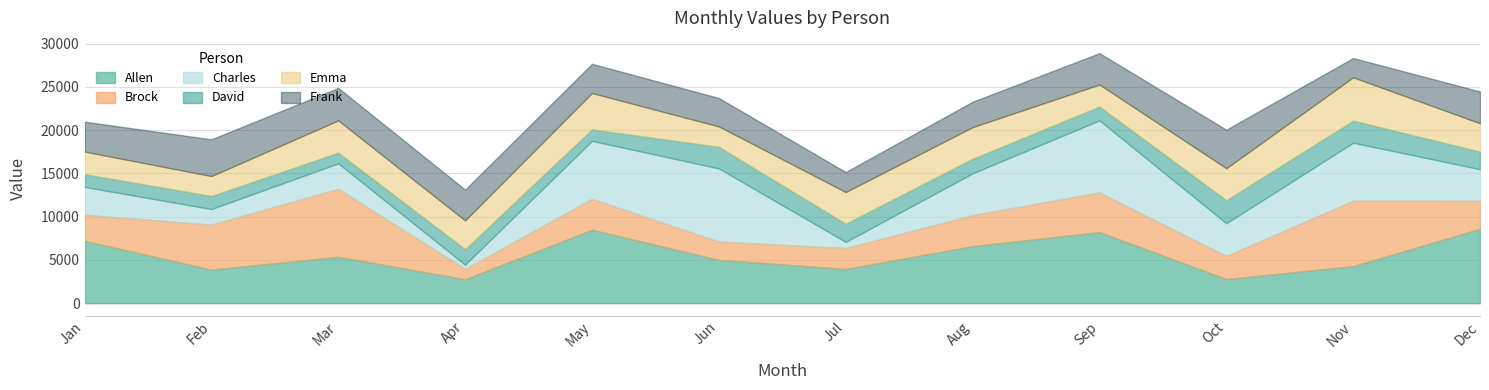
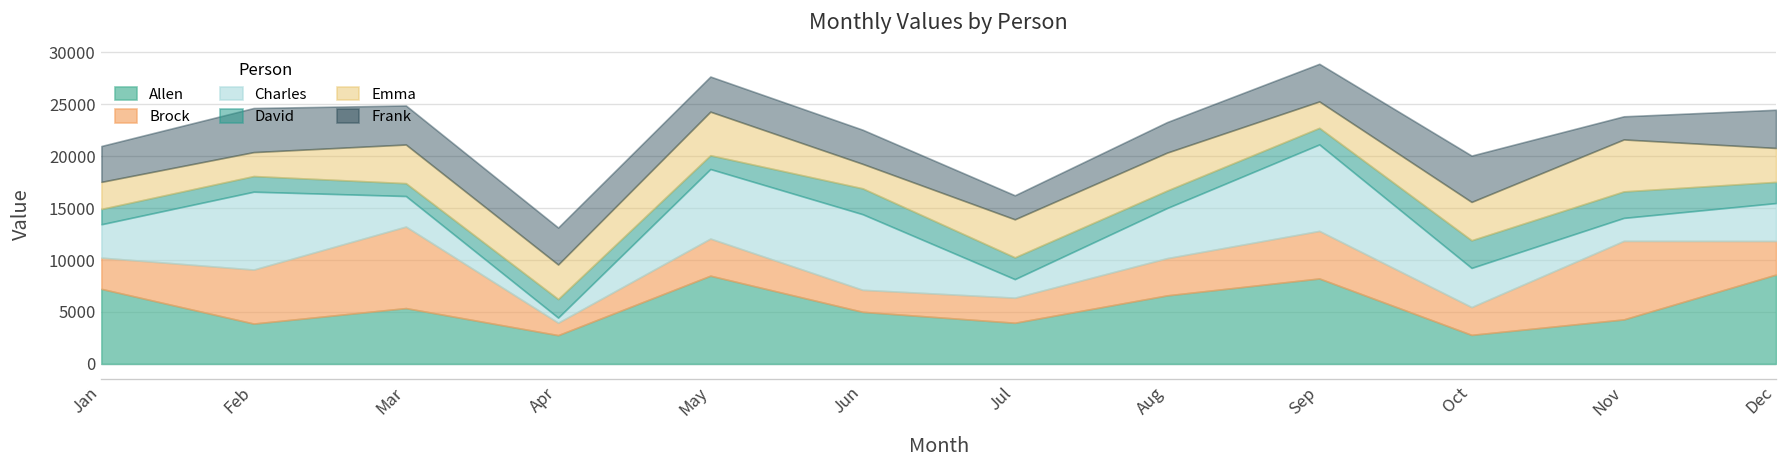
Charles, Feb: 2000 -> 8000
Charles, Jun: 8000 -> 7000
Charles, Jul: 1000 -> 2000
Charles, Nov: 7000 -> 2000
